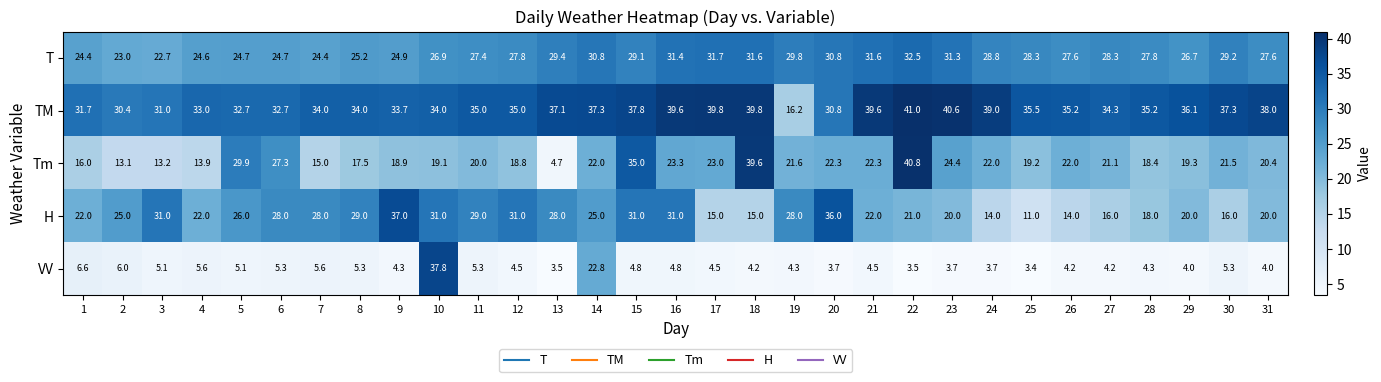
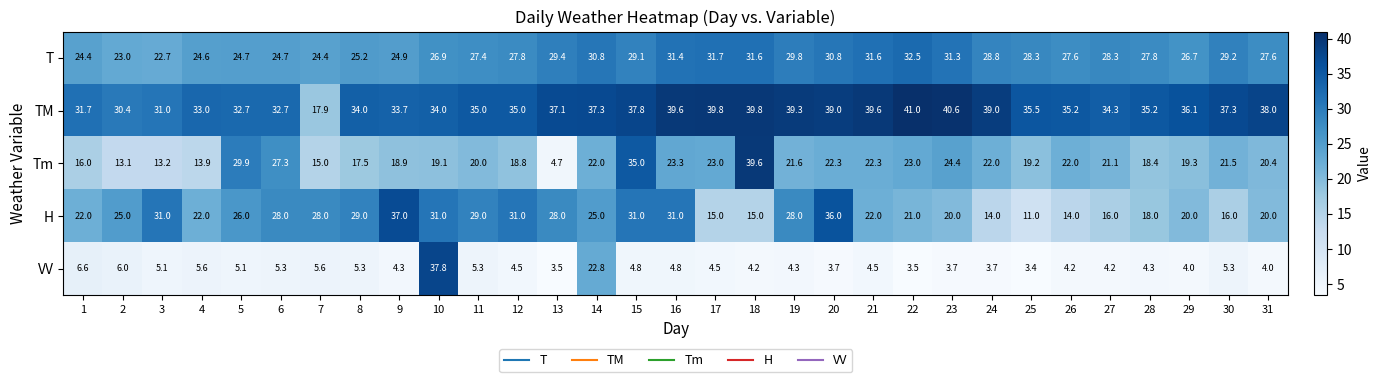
TM, 7: 34.0 -> 17.9
TM, 19: 16.2 -> 39.3
TM, 20: 30.8 -> 39.0
Tm, 22: 40.8 -> 23.0
